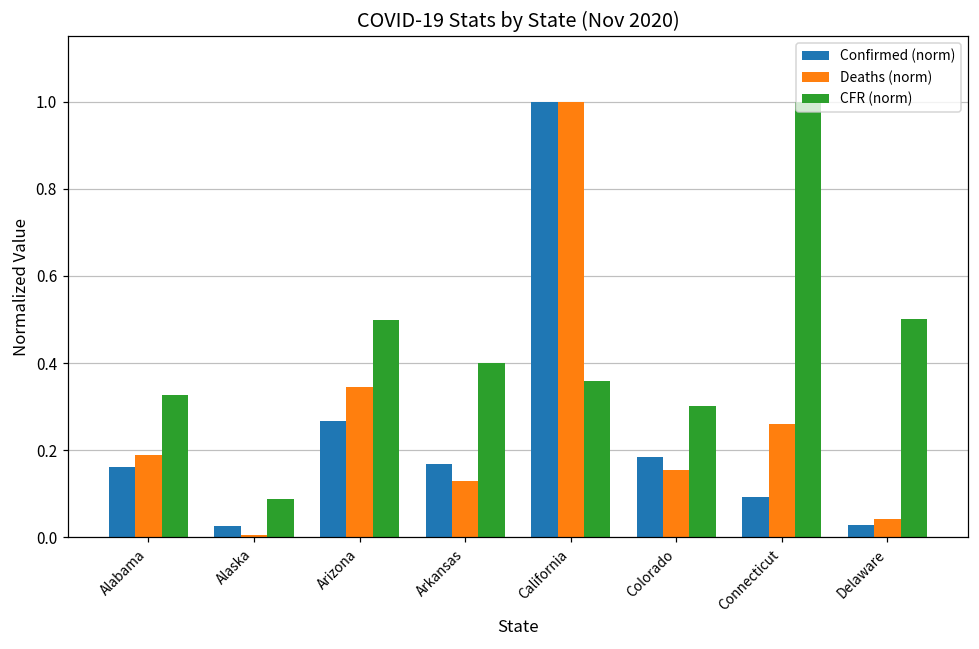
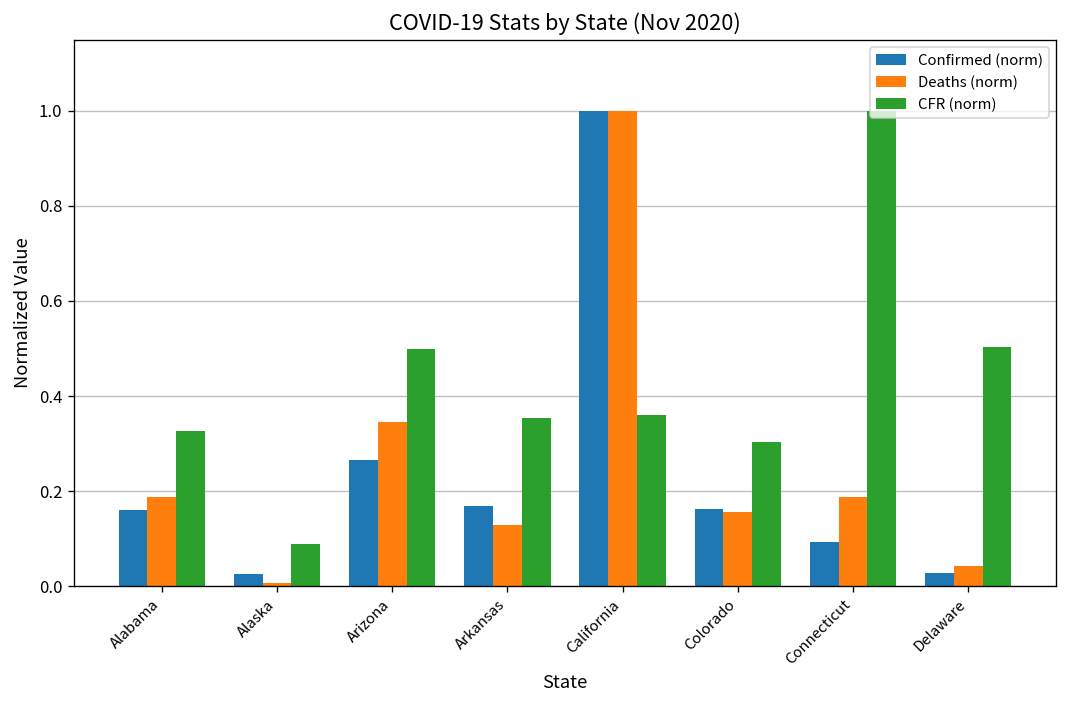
CFR (norm), Arkansas: 0.40 -> 0.35
Confirmed (norm), Colorado: 0.18 -> 0.16
Deaths (norm), Connecticut: 0.26 -> 0.19
